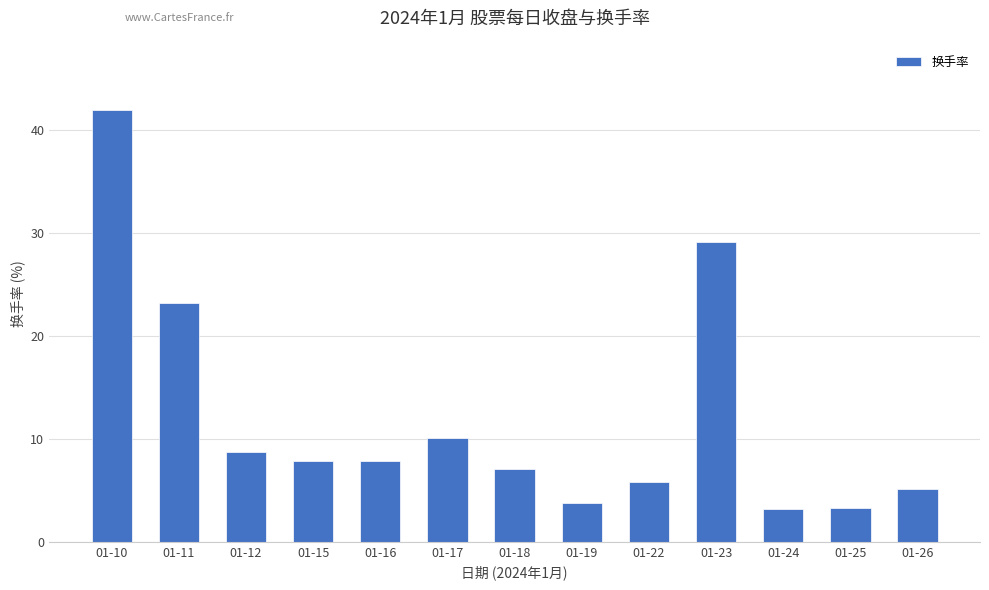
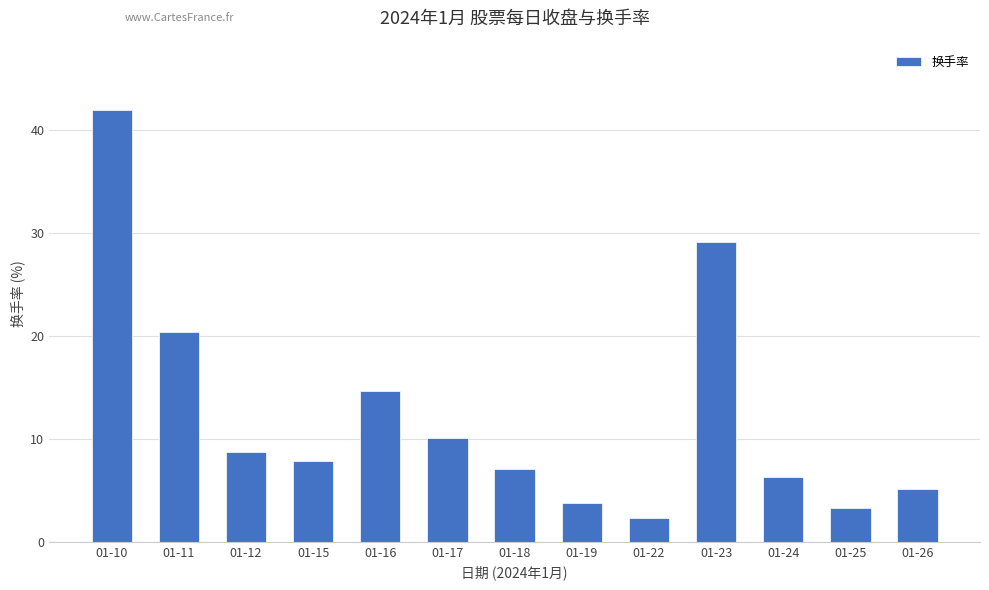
01-11: 23.2 -> 20.4
01-16: 7.8 -> 14.7
01-22: 5.8 -> 2.3
01-24: 3.2 -> 6.3
